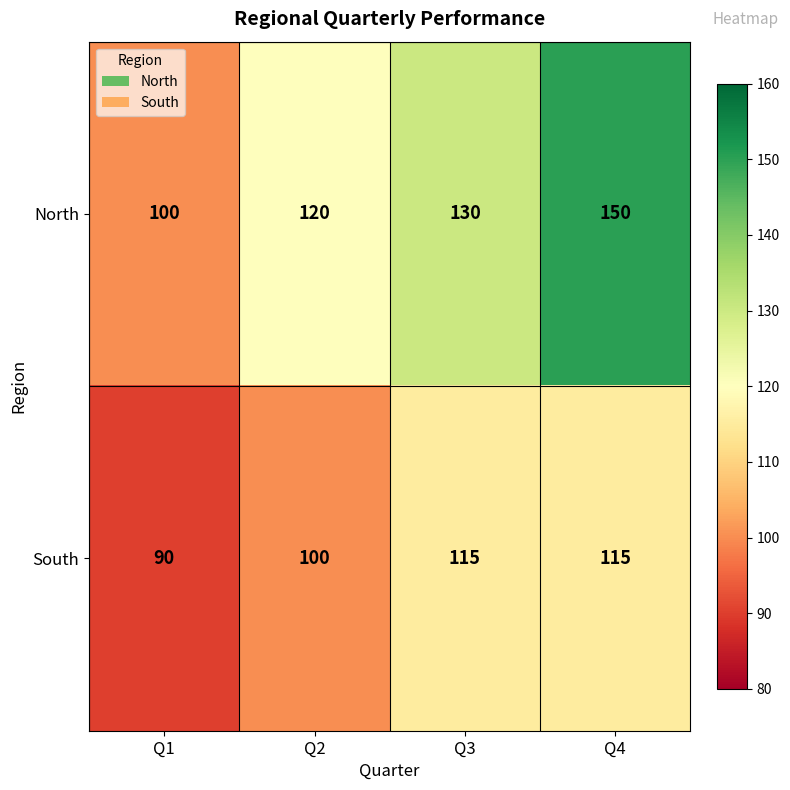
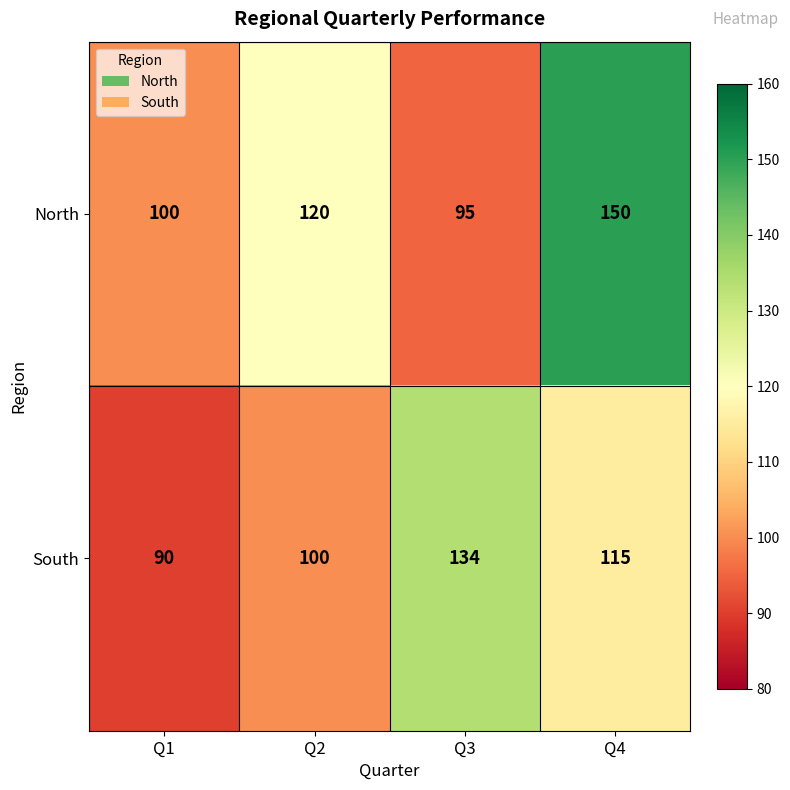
North, Q3: 130 -> 95
South, Q3: 115 -> 134
